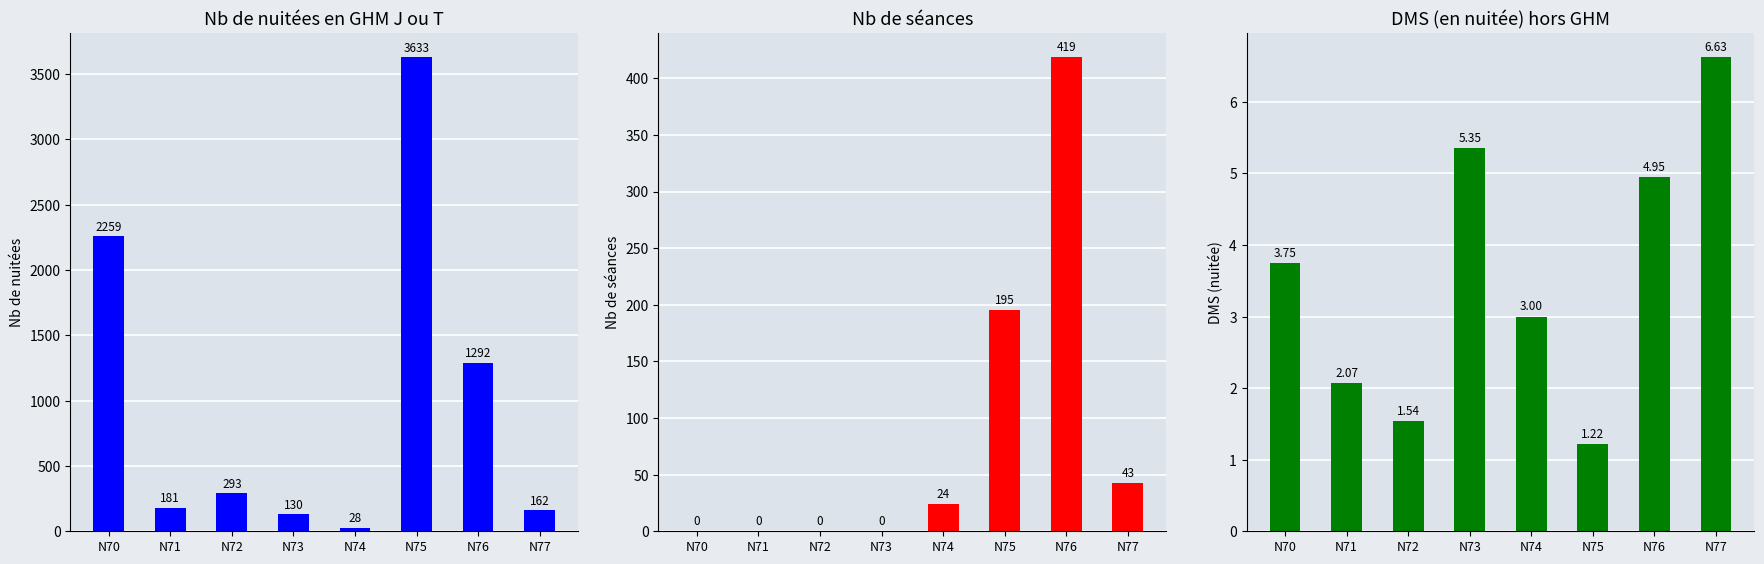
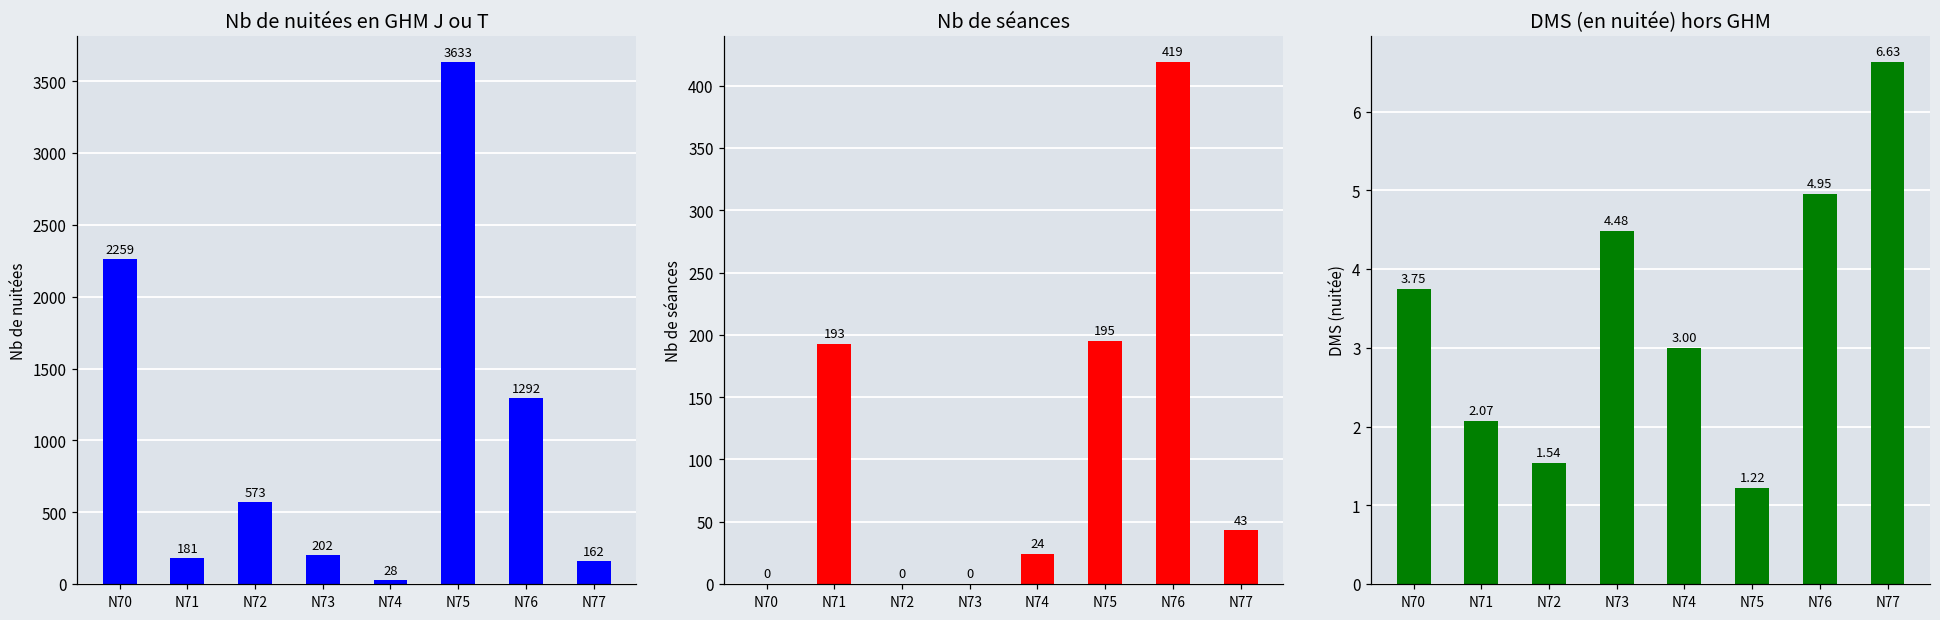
Nb de nuitées en GHM J ou T, N72: 293 -> 573
Nb de nuitées en GHM J ou T, N73: 130 -> 202
Nb de séances, N71: 0 -> 193
DMS (en nuitée) hors GHM, N73: 5.35 -> 4.48
